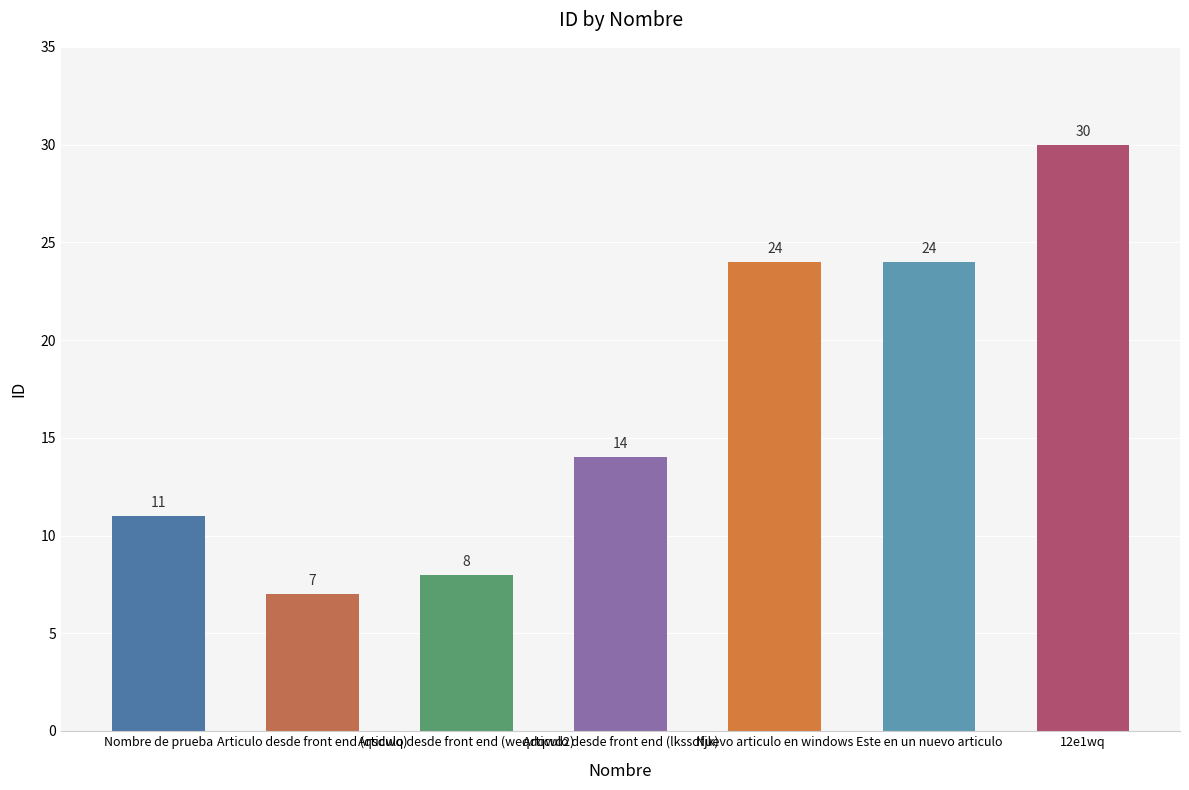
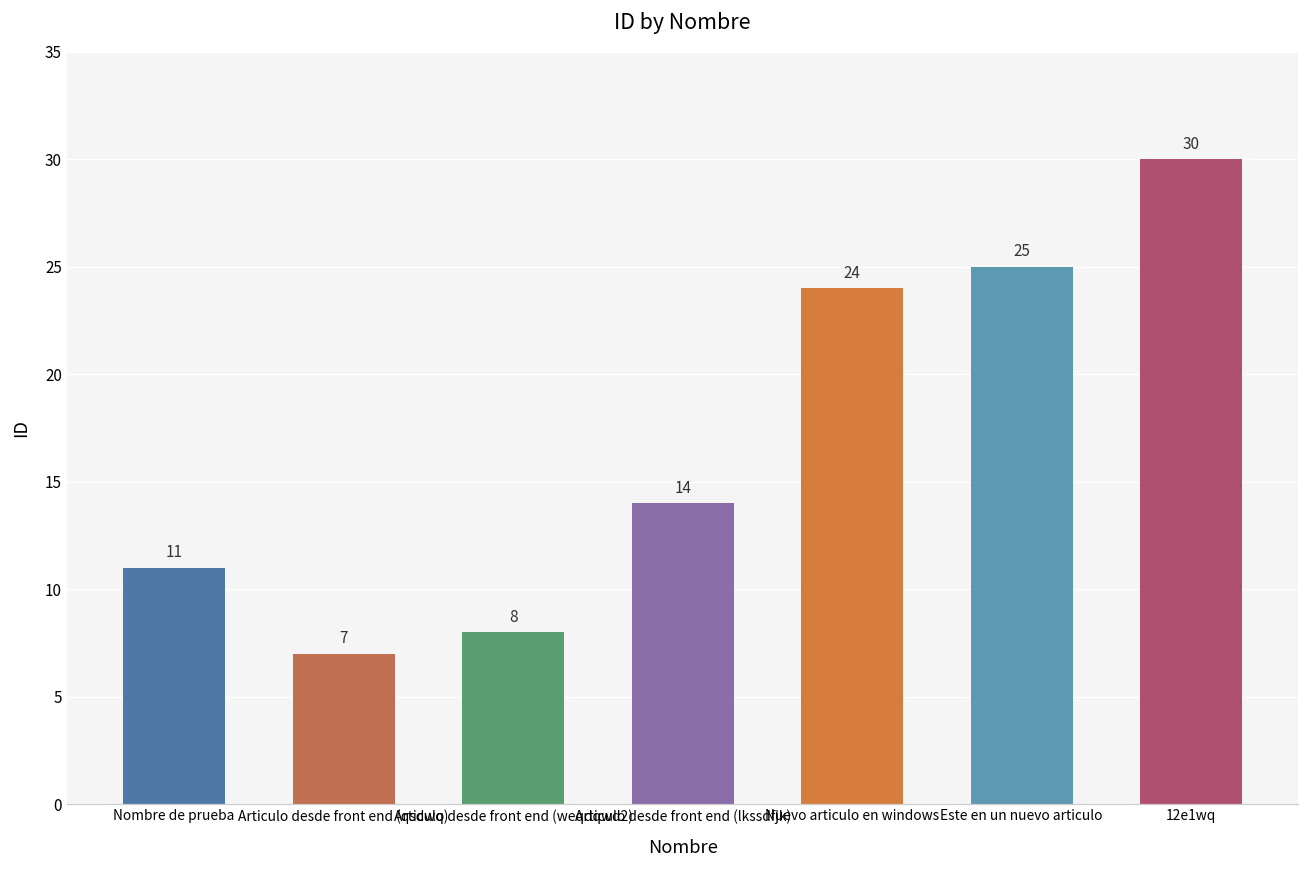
Este en un nuevo articulo: 24 -> 25
